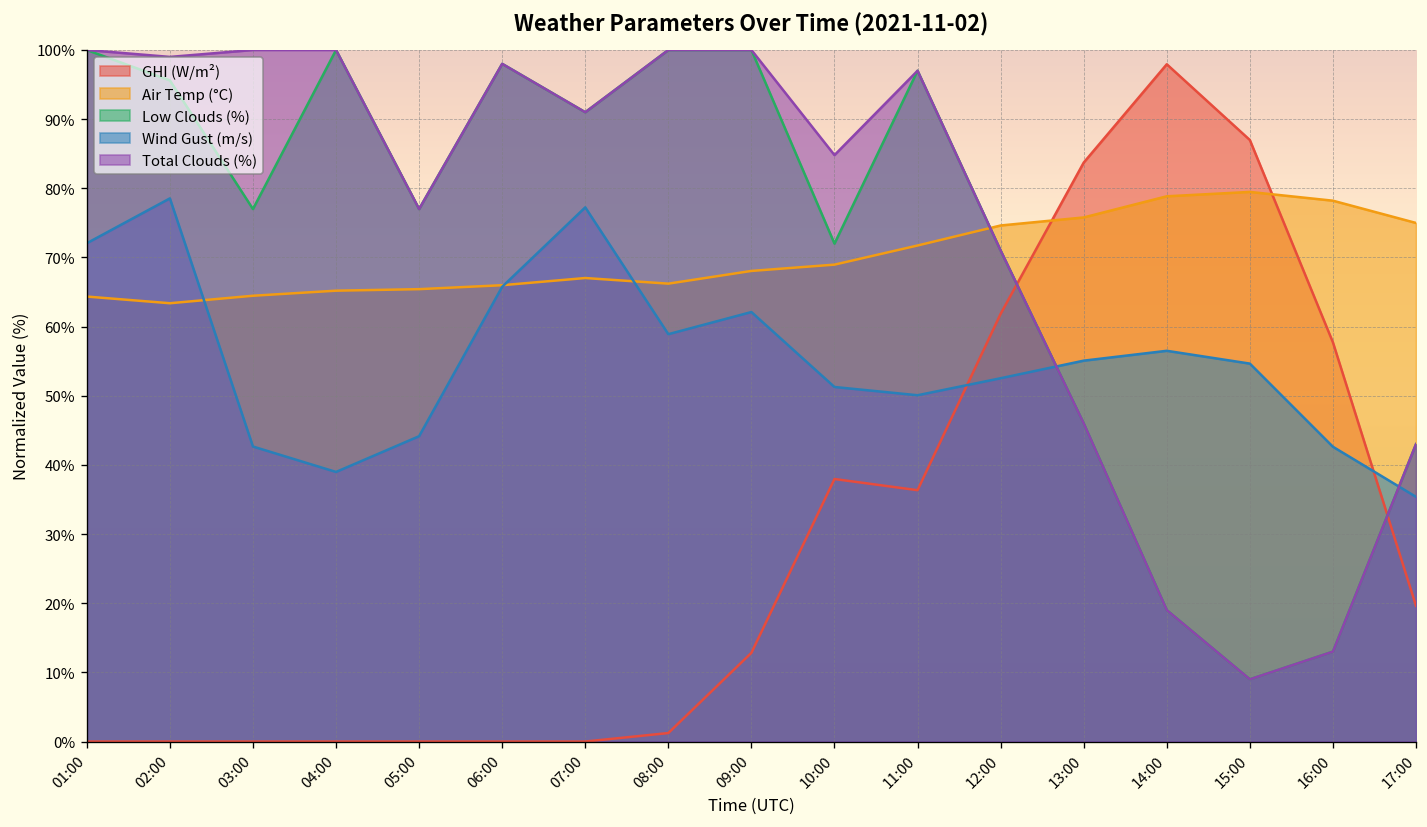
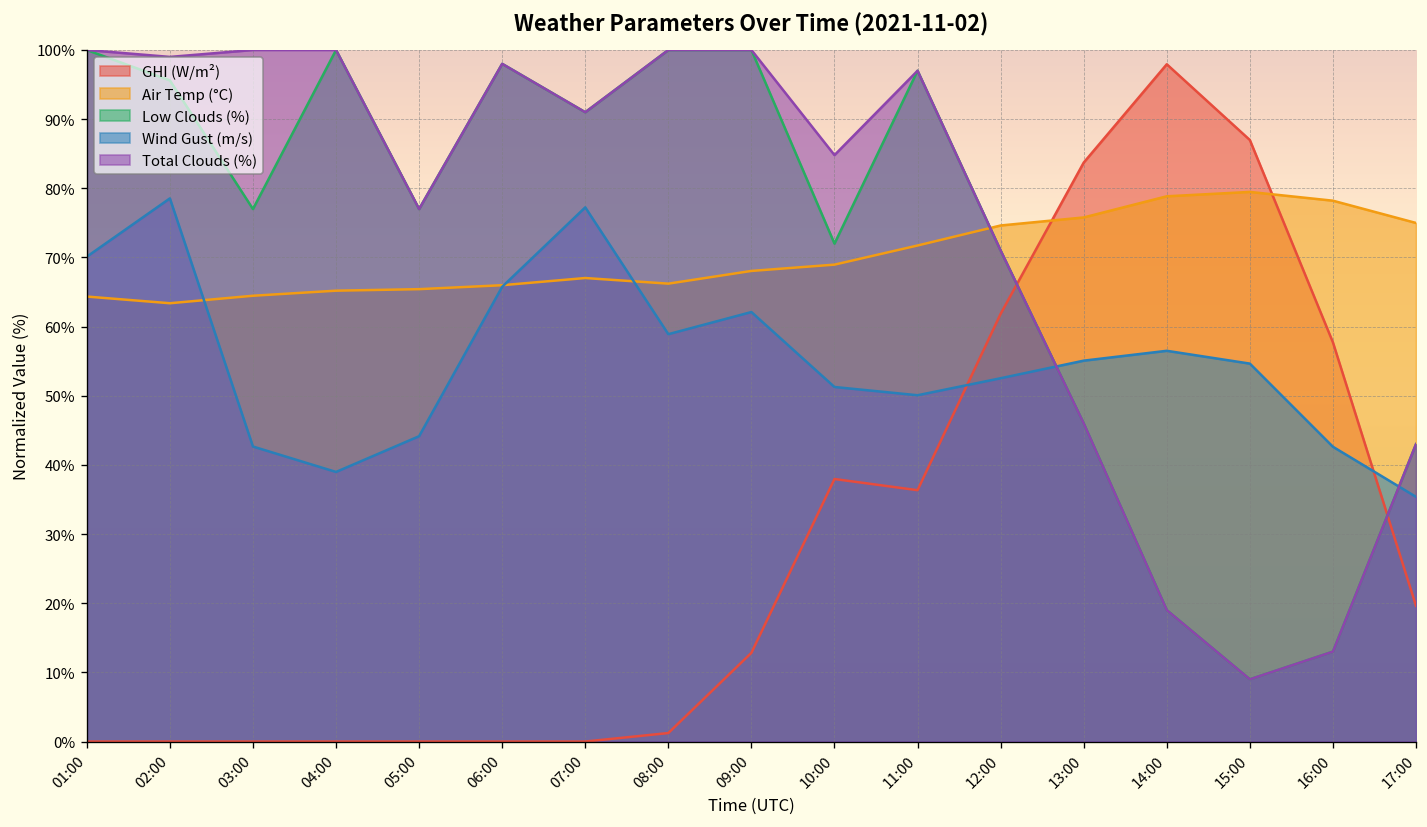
Wind Gust (m/s), 01:00: 72% -> 70%
